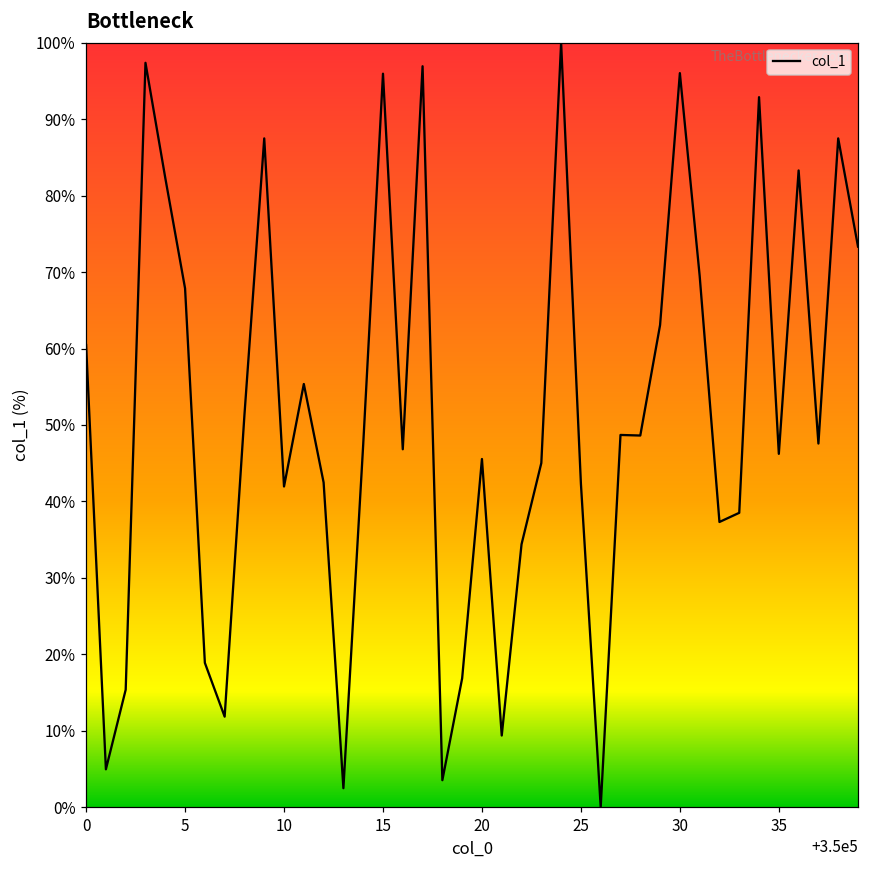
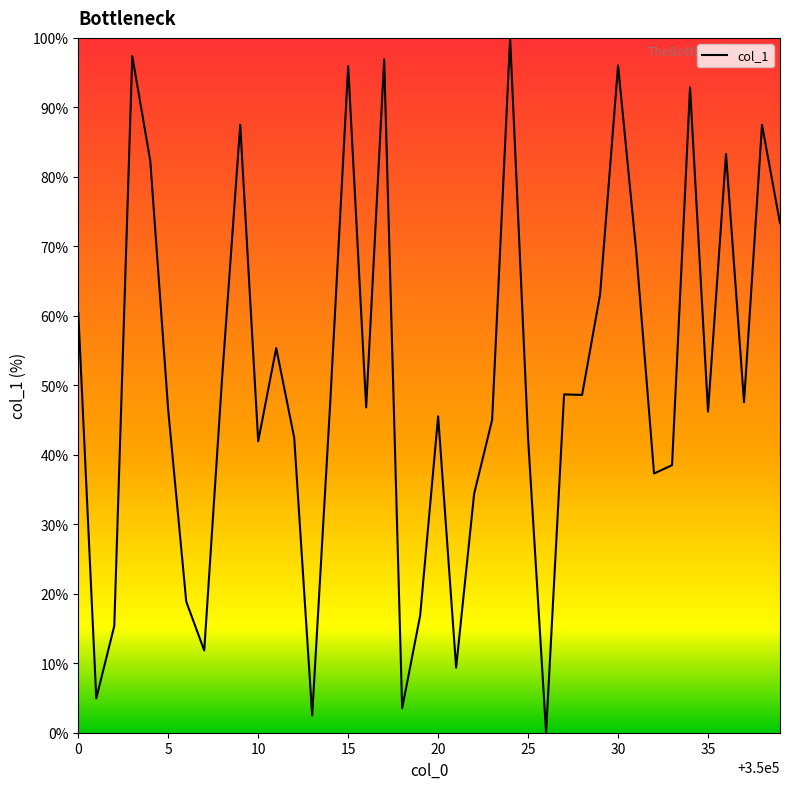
5: 68% -> 46%
